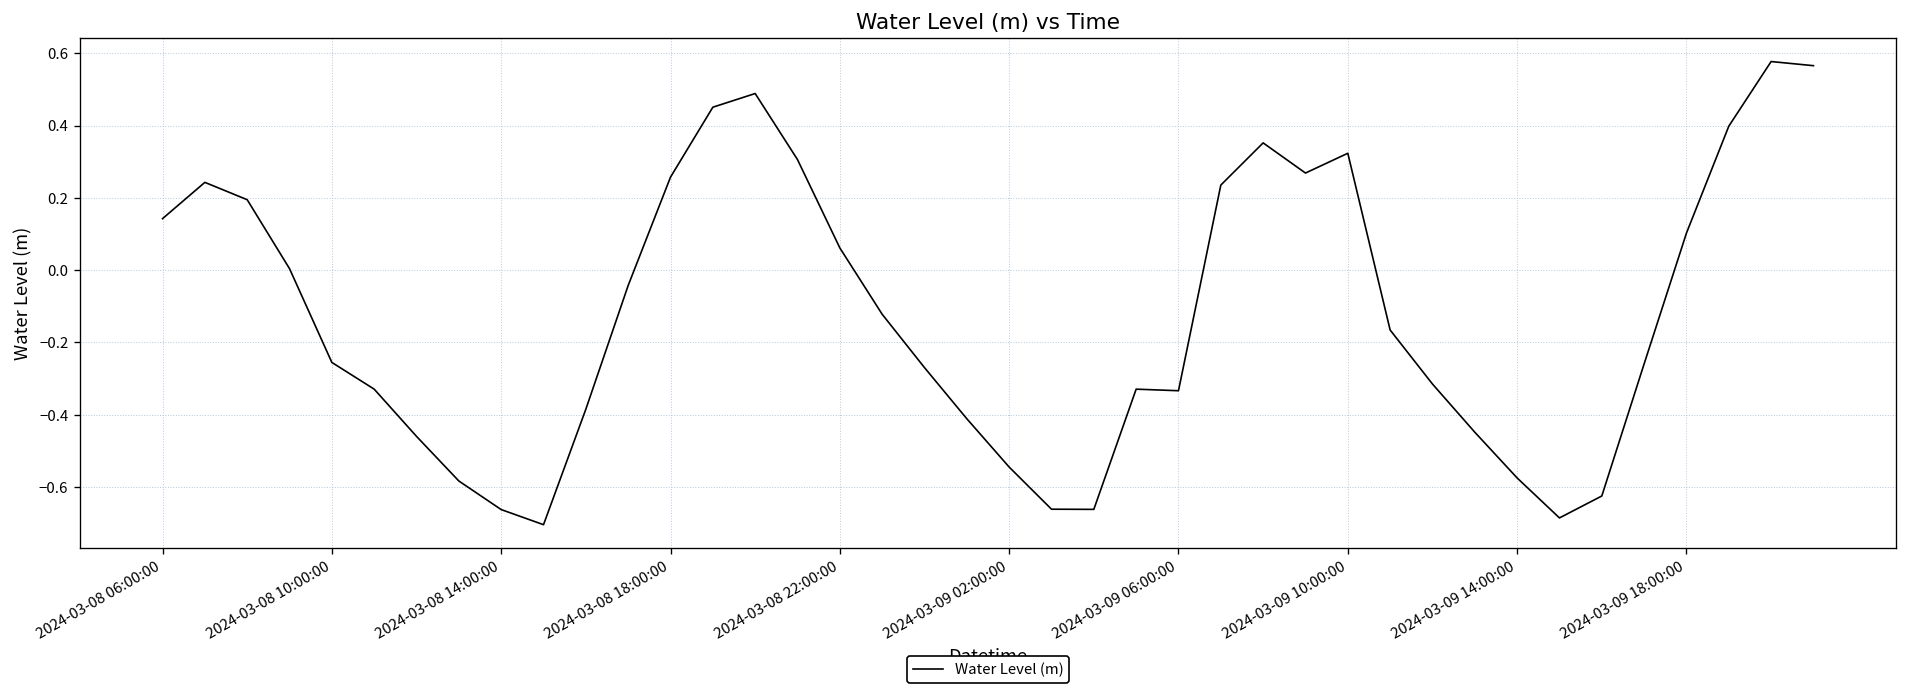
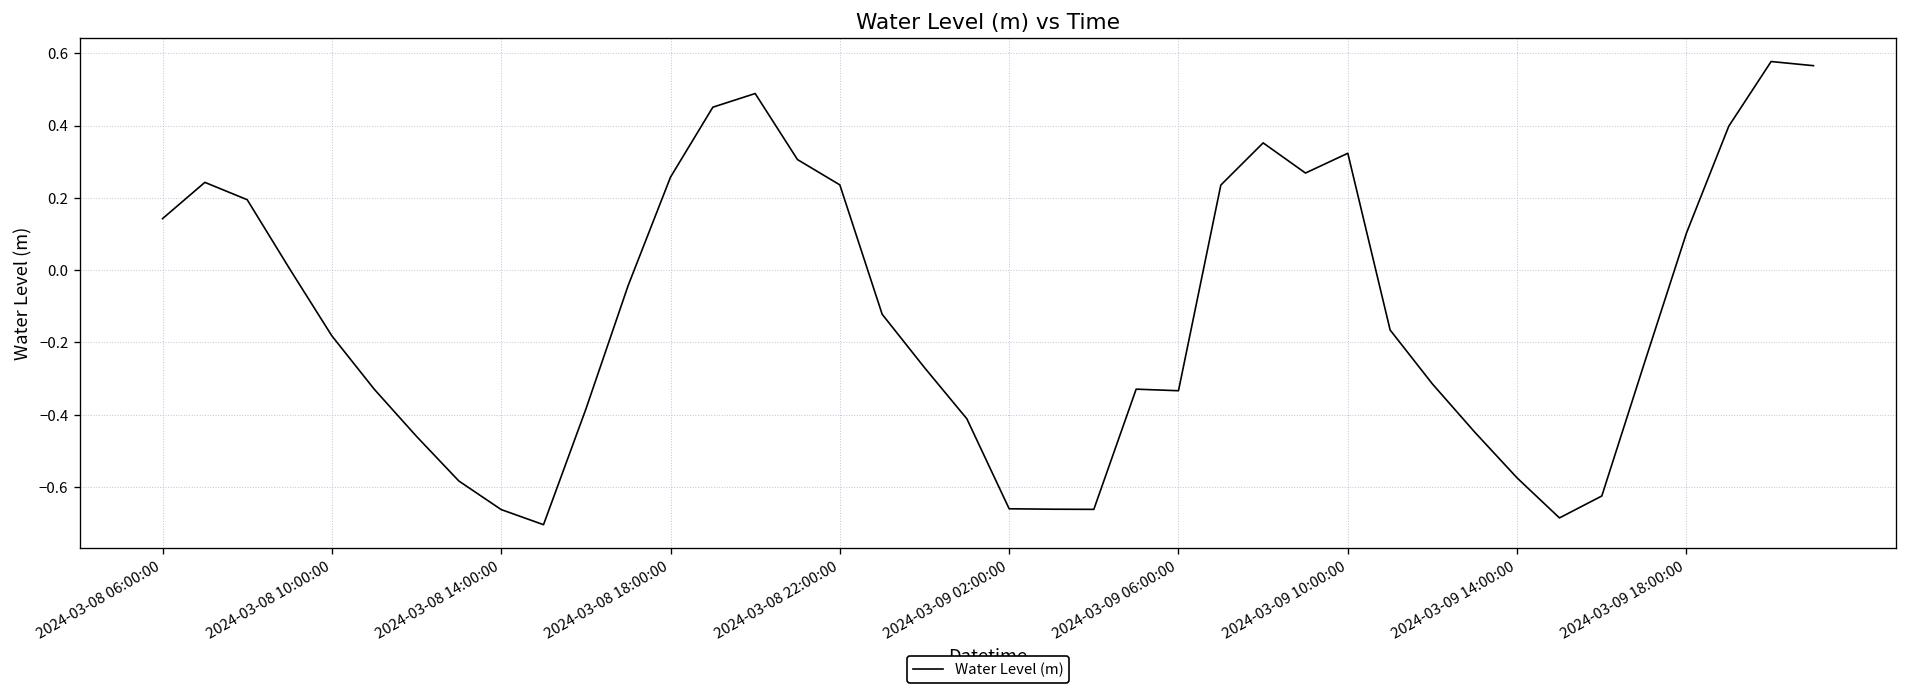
2024-03-08 10:00:00: -0.26 -> -0.18
2024-03-08 22:00:00: 0.06 -> 0.24
2024-03-09 02:00:00: -0.55 -> -0.66
